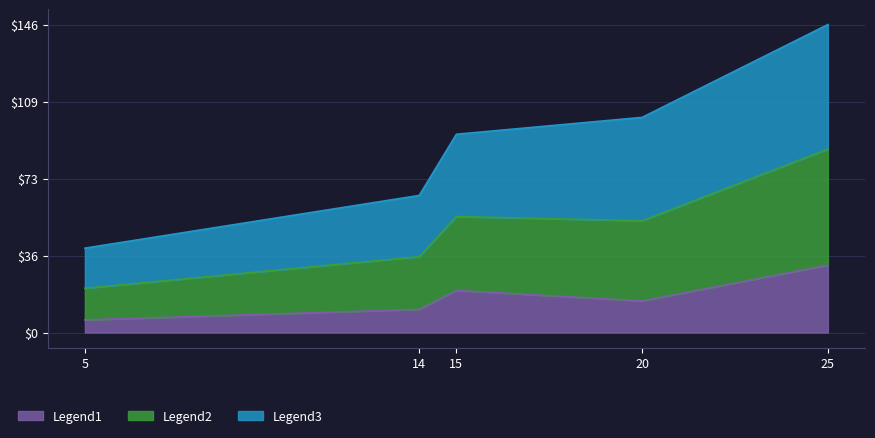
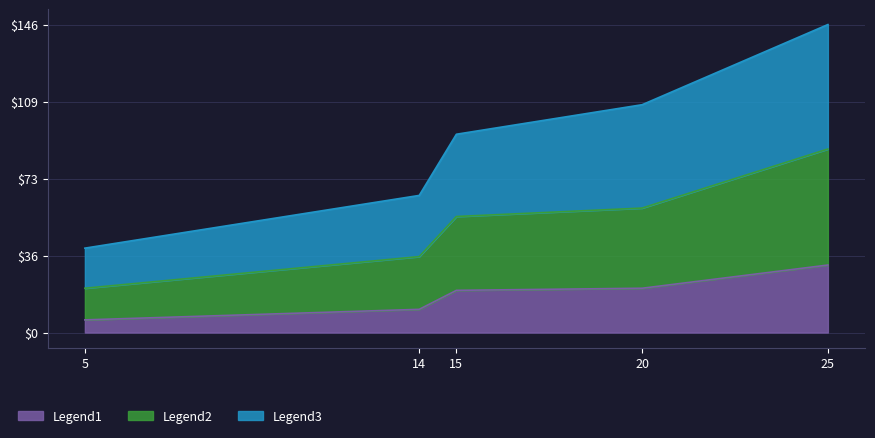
Legend1, 20: $15 -> $21
